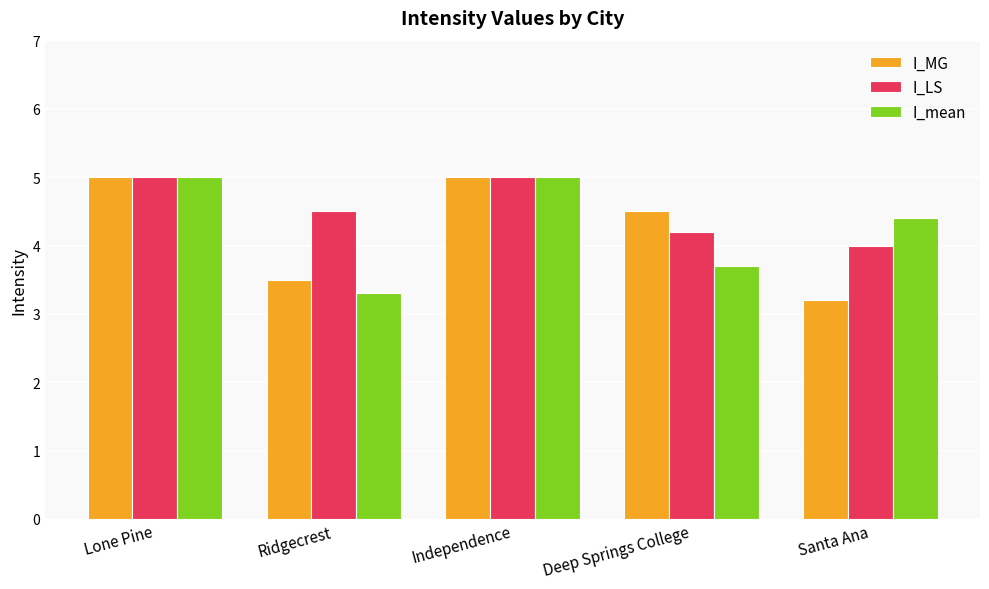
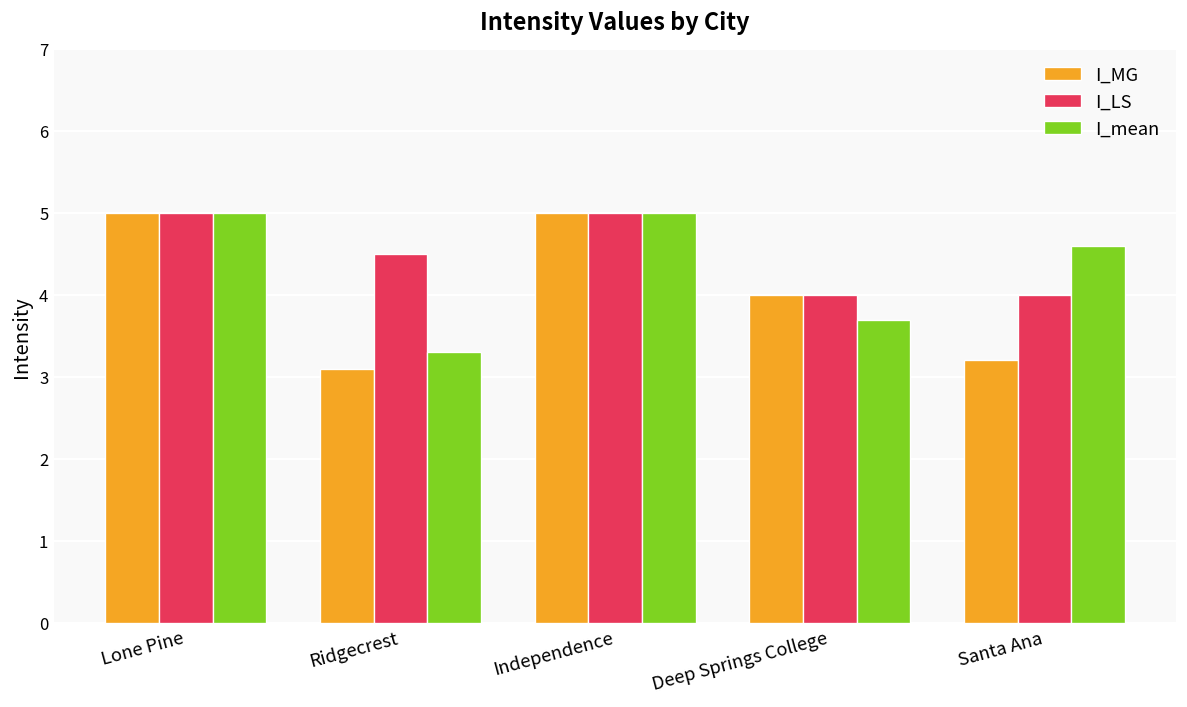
I_MG, Ridgecrest: 3.5 -> 3.1
I_MG, Deep Springs College: 4.5 -> 4.0
I_LS, Deep Springs College: 4.2 -> 4.0
I_mean, Santa Ana: 4.4 -> 4.6
